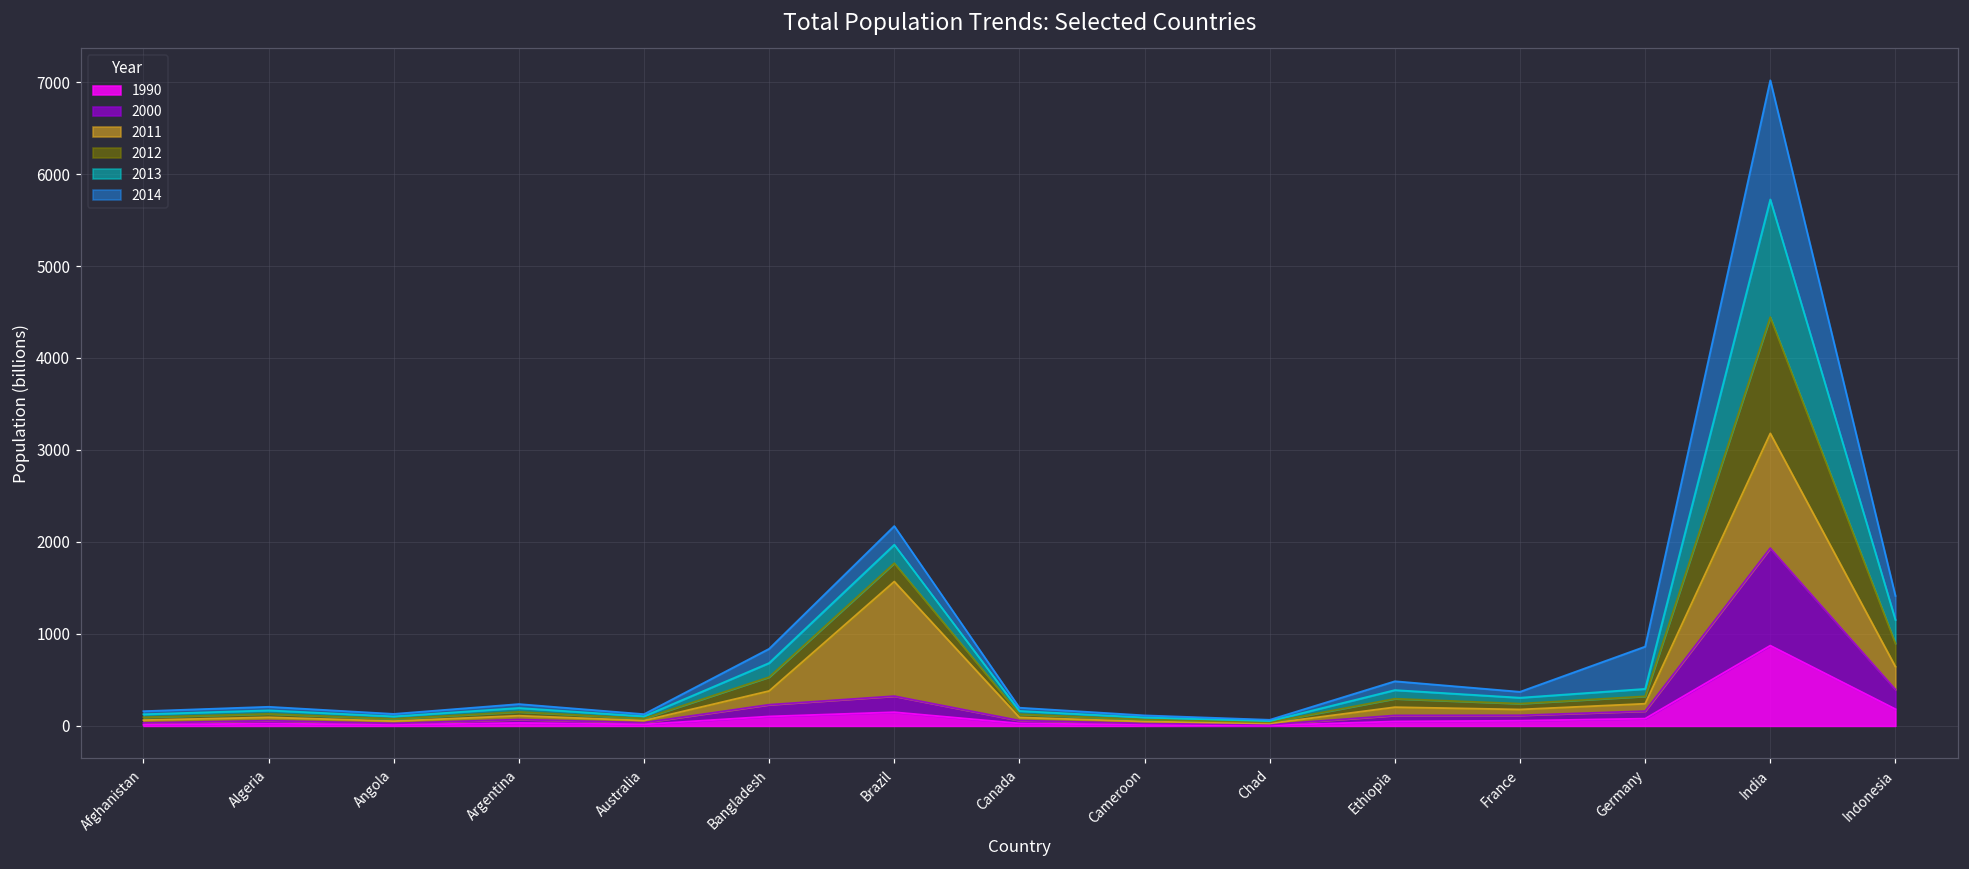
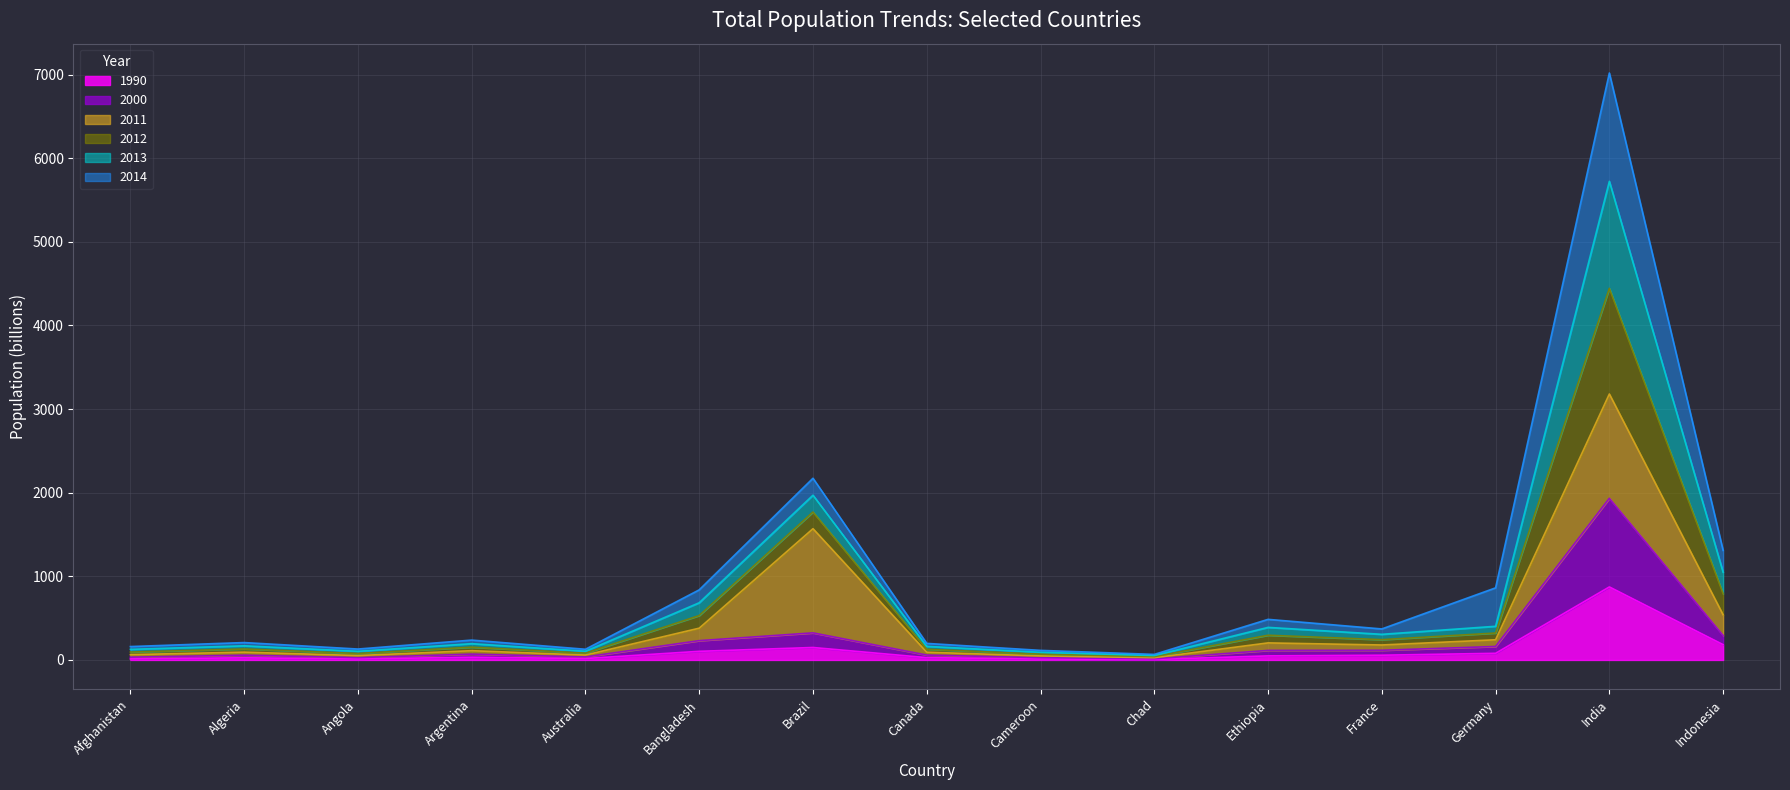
2000, Indonesia: 200 -> 100
